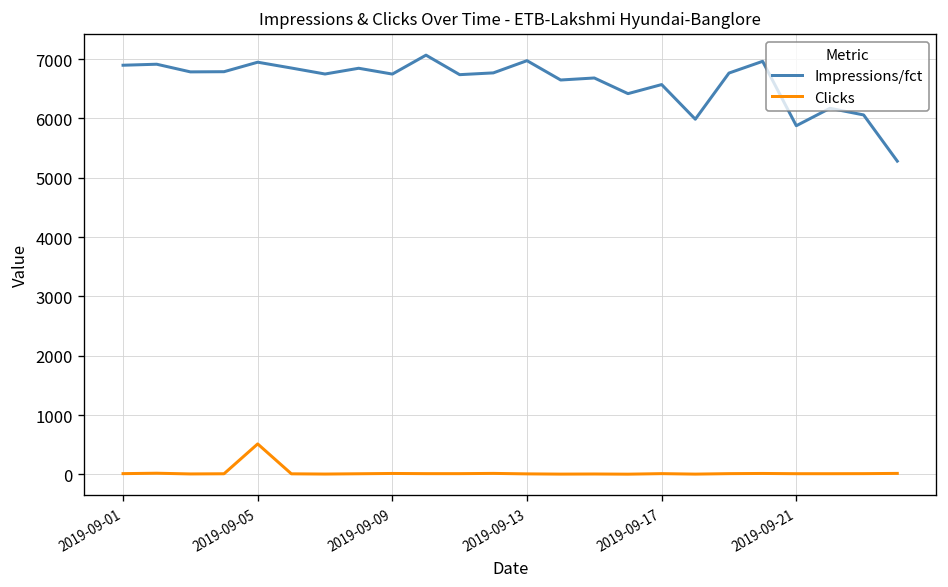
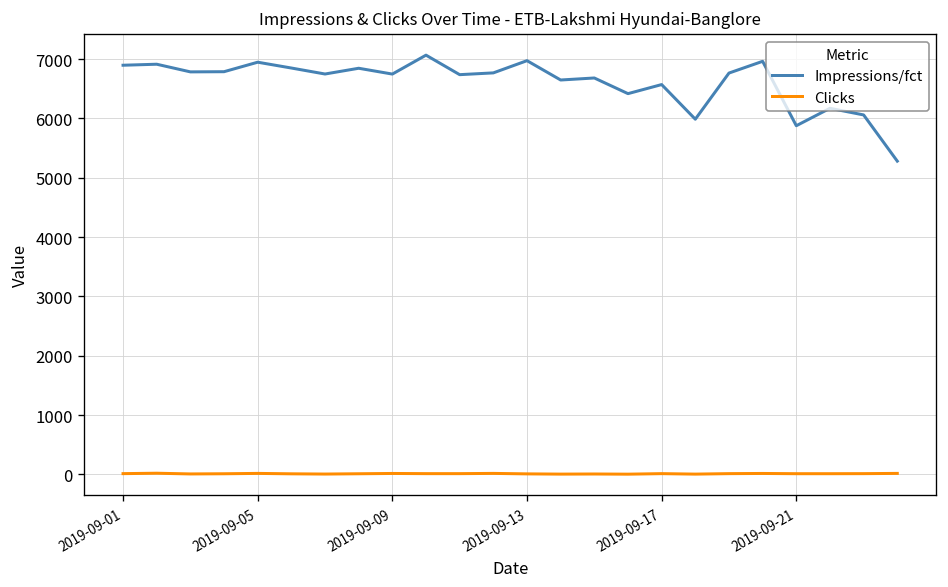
Clicks, 2019-09-05: 500 -> 0
